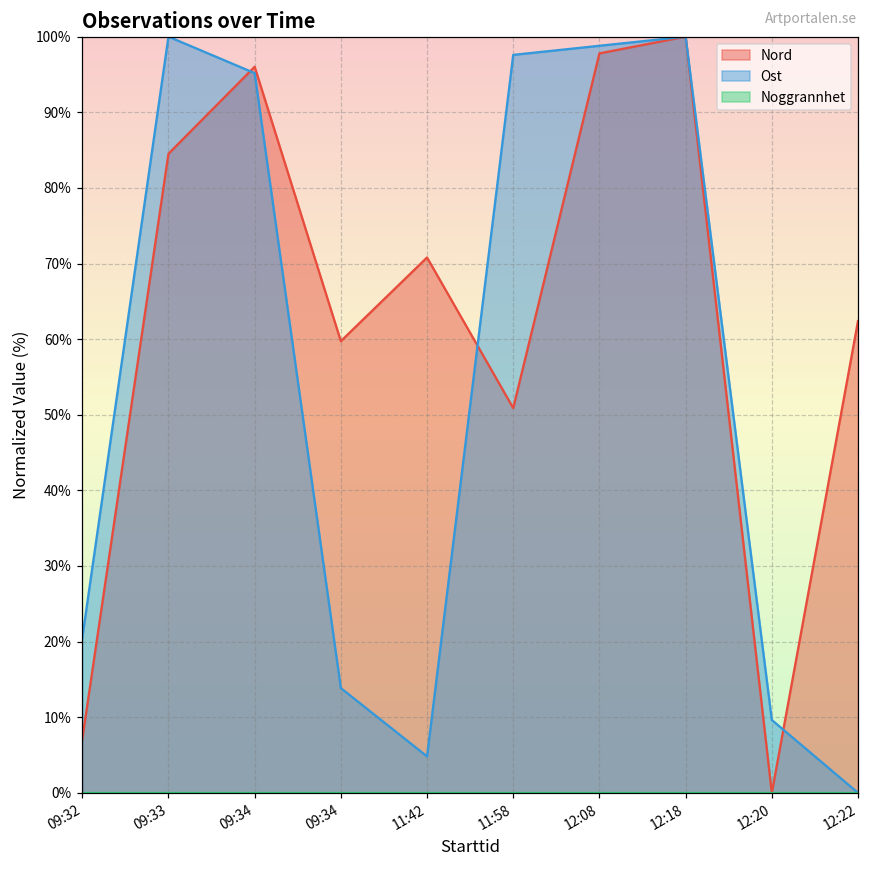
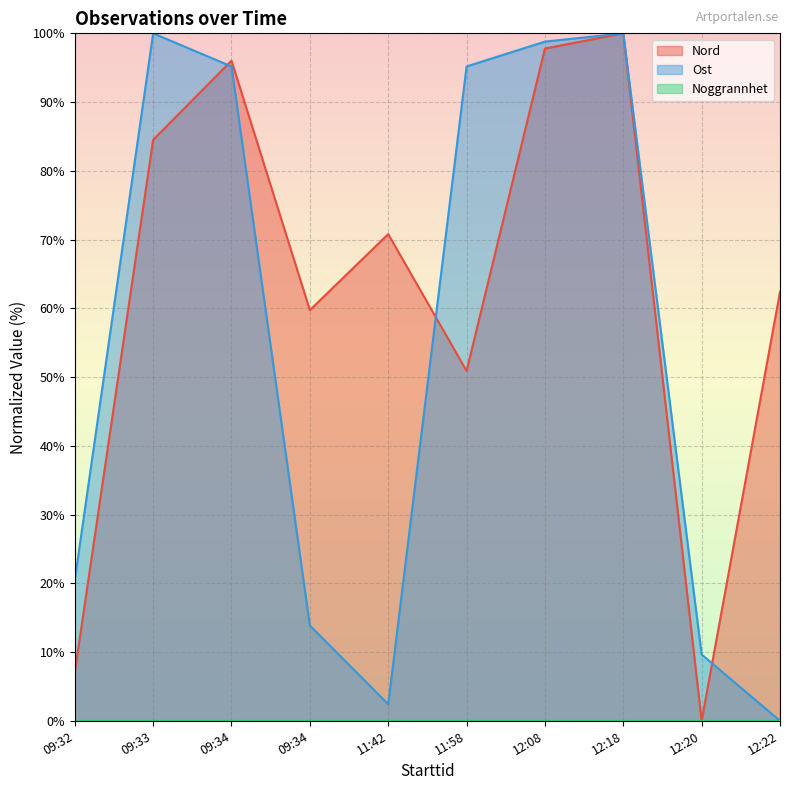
Ost, 11:42: 5% -> 2%
Ost, 11:58: 98% -> 95%
